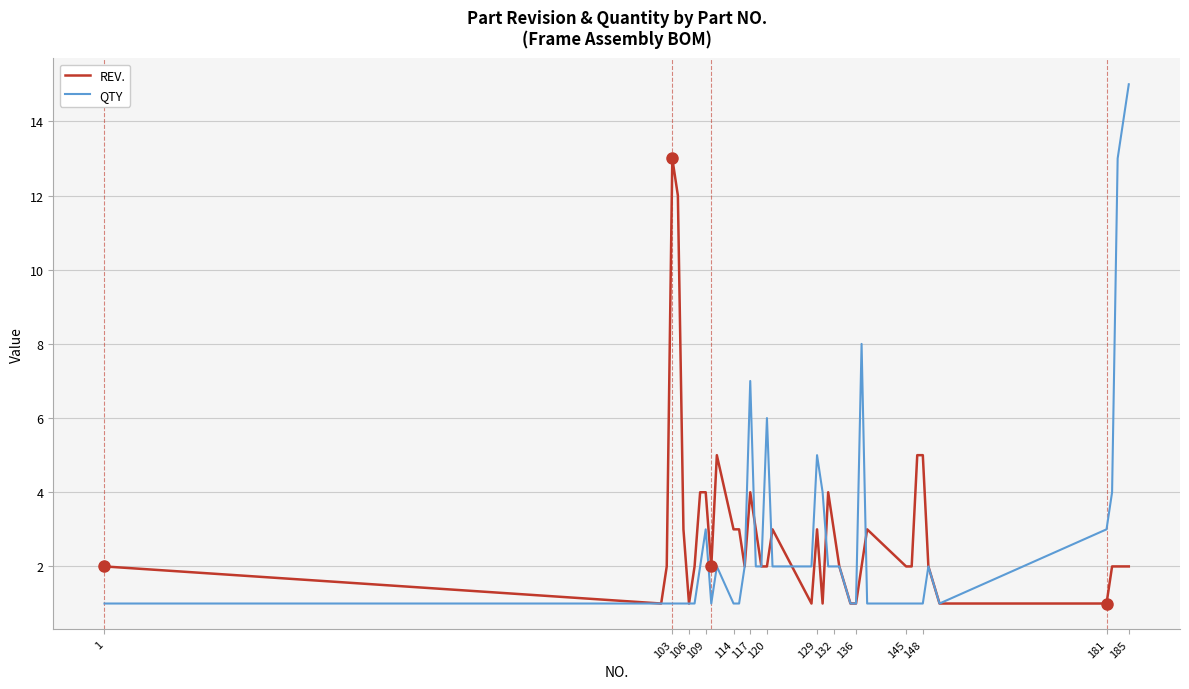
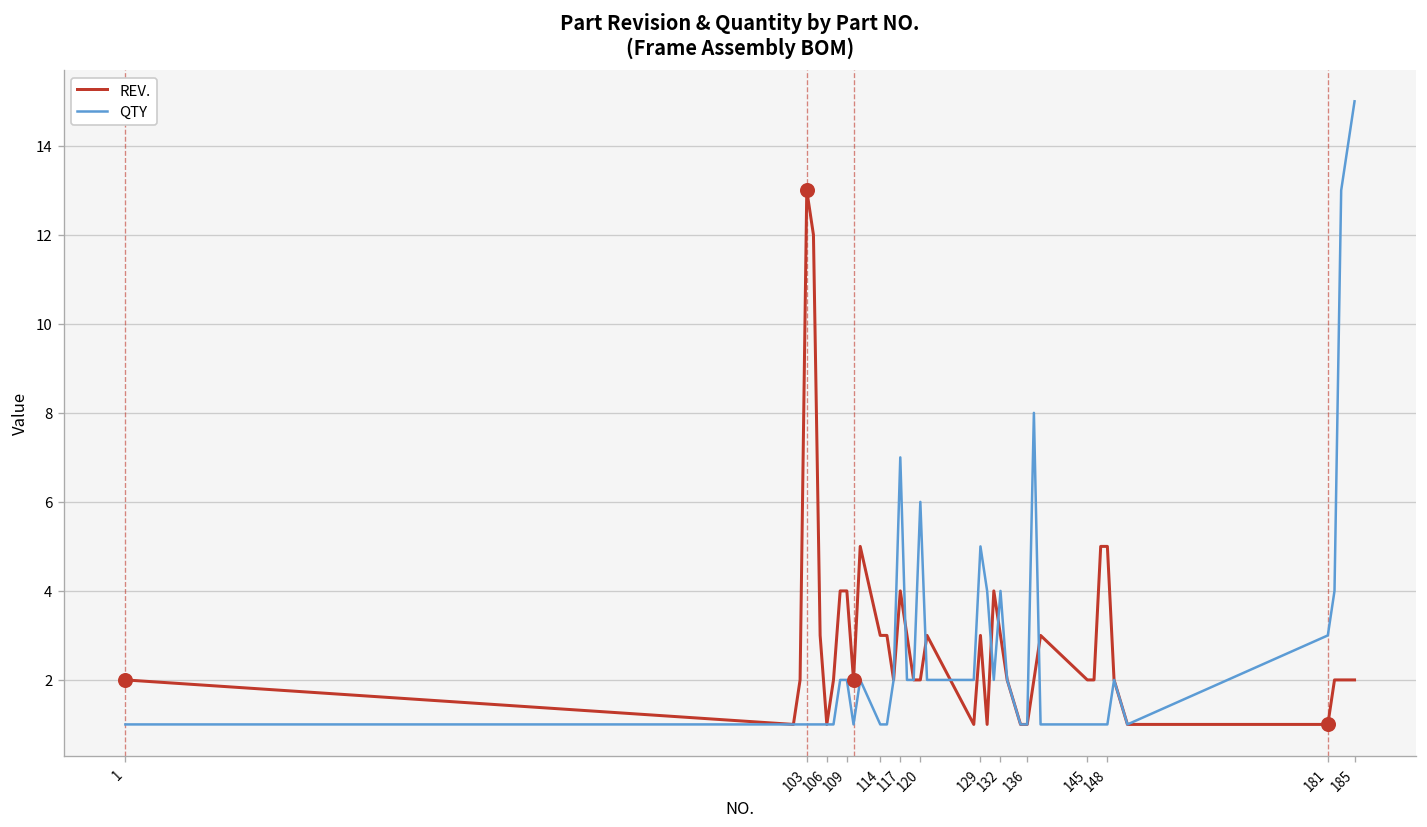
QTY, 109: 3 -> 2
QTY, 132: 2 -> 4
